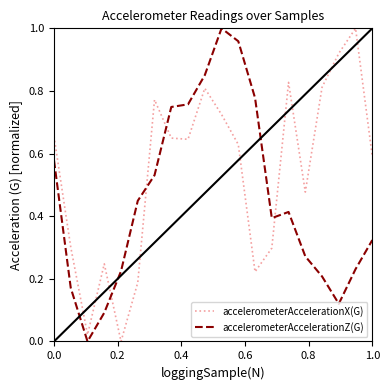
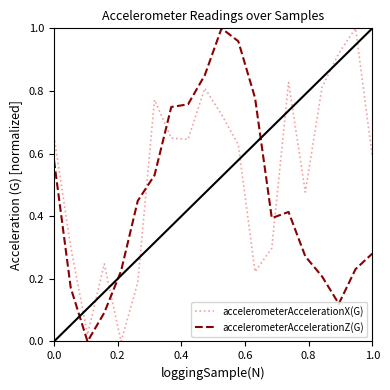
accelerometerAccelerationZ(G), 1.0: 0.32 -> 0.28
